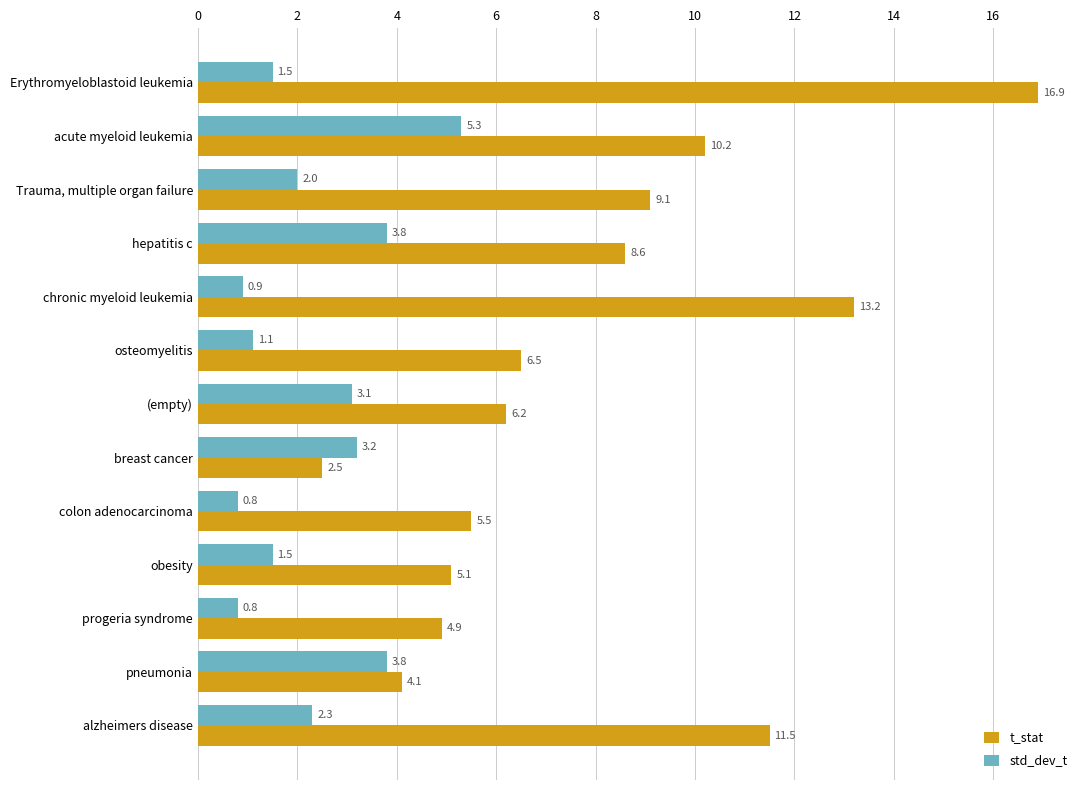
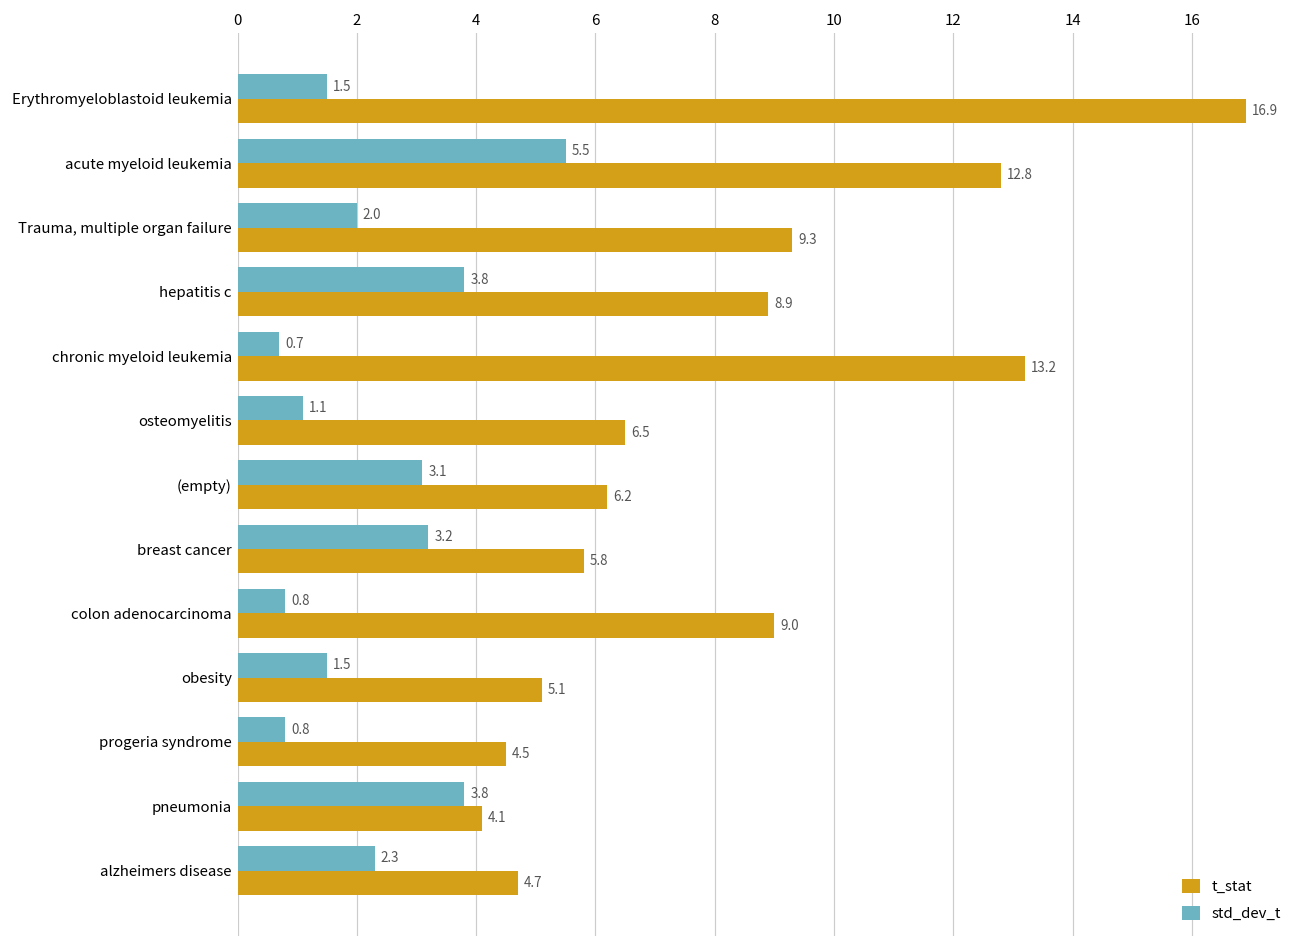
std_dev_t, acute myeloid leukemia: 5.3 -> 5.5
t_stat, acute myeloid leukemia: 10.2 -> 12.8
t_stat, Trauma, multiple organ failure: 9.1 -> 9.3
t_stat, hepatitis c: 8.6 -> 8.9
std_dev_t, chronic myeloid leukemia: 0.9 -> 0.7
t_stat, breast cancer: 2.5 -> 5.8
t_stat, colon adenocarcinoma: 5.5 -> 9.0
t_stat, progeria syndrome: 4.9 -> 4.5
t_stat, alzheimers disease: 11.5 -> 4.7
